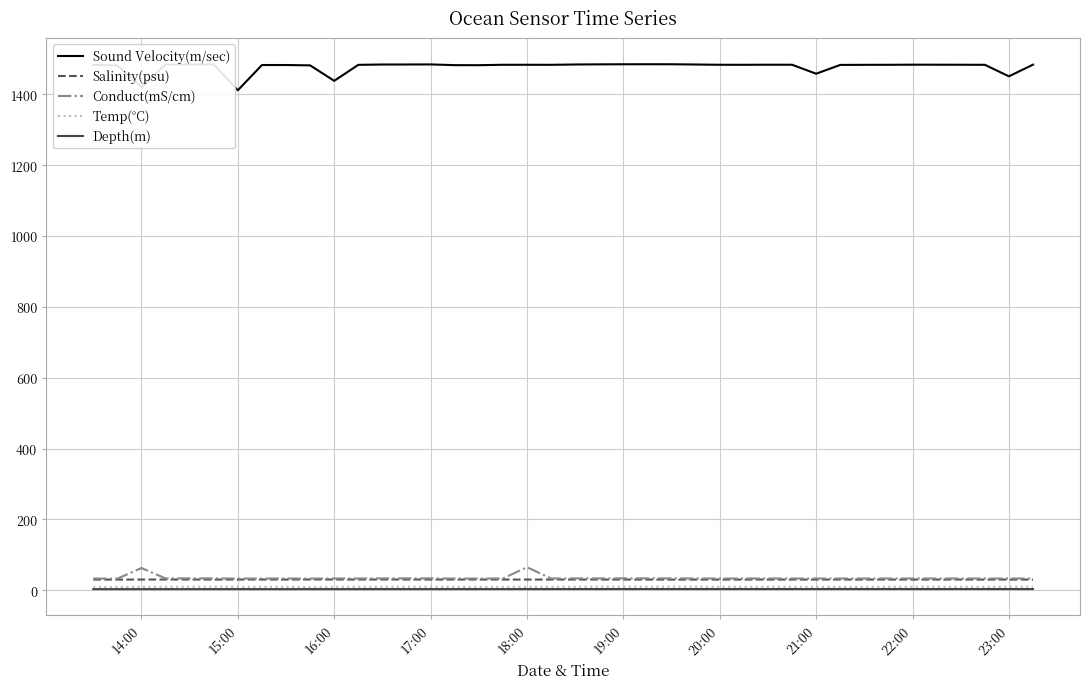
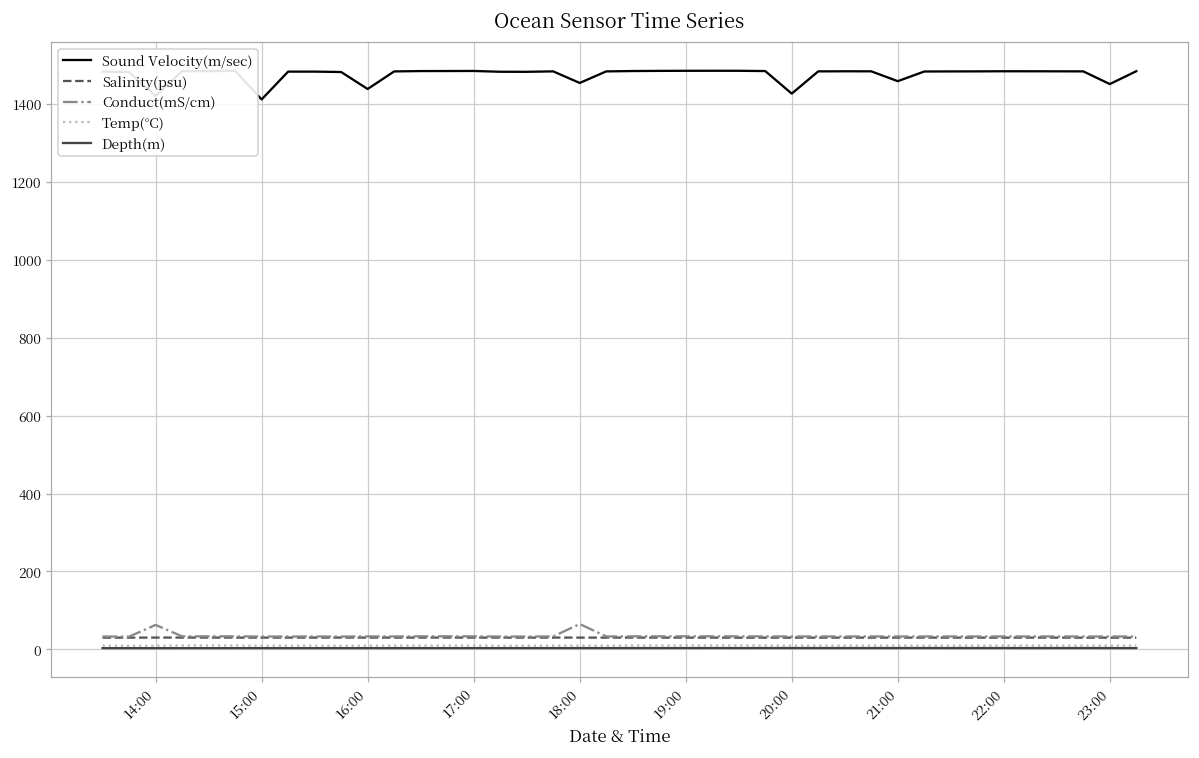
Sound Velocity(m/sec), 18:00: 1480 -> 1450
Sound Velocity(m/sec), 20:00: 1480 -> 1430
